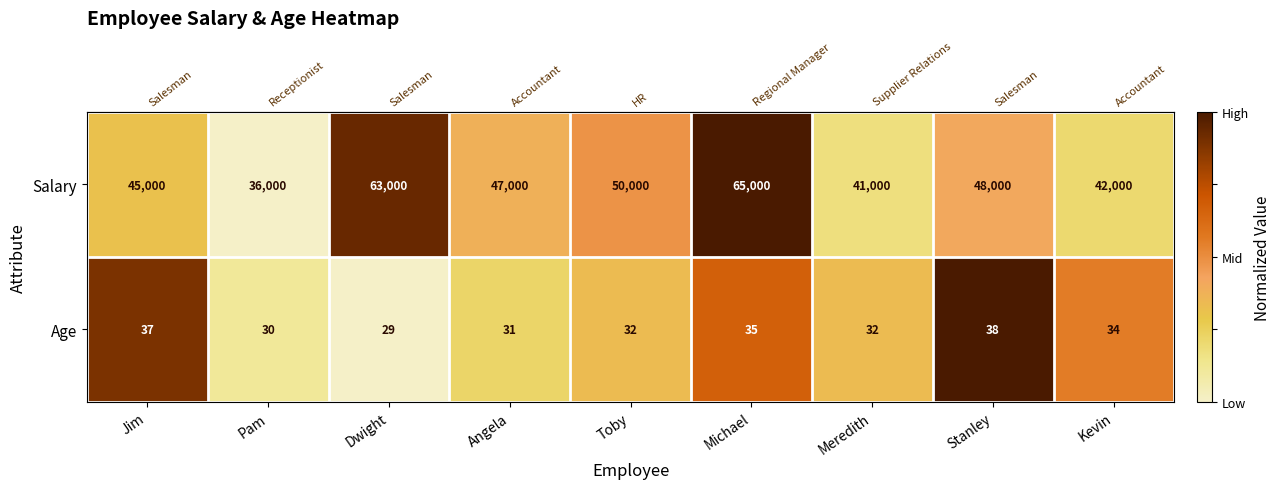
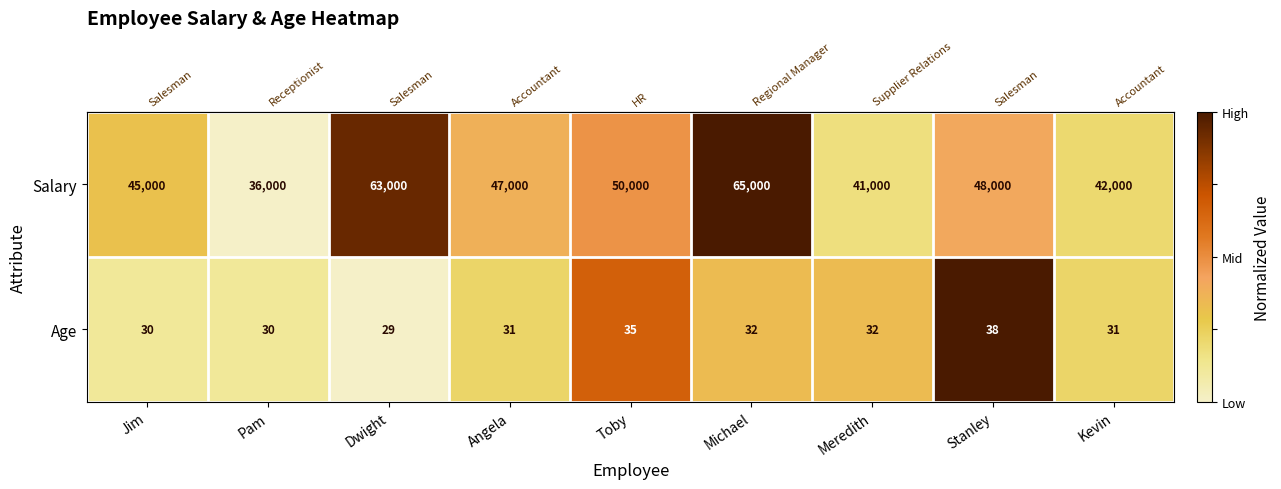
Age, Jim: 37 -> 30
Age, Toby: 32 -> 35
Age, Michael: 35 -> 32
Age, Kevin: 34 -> 31
